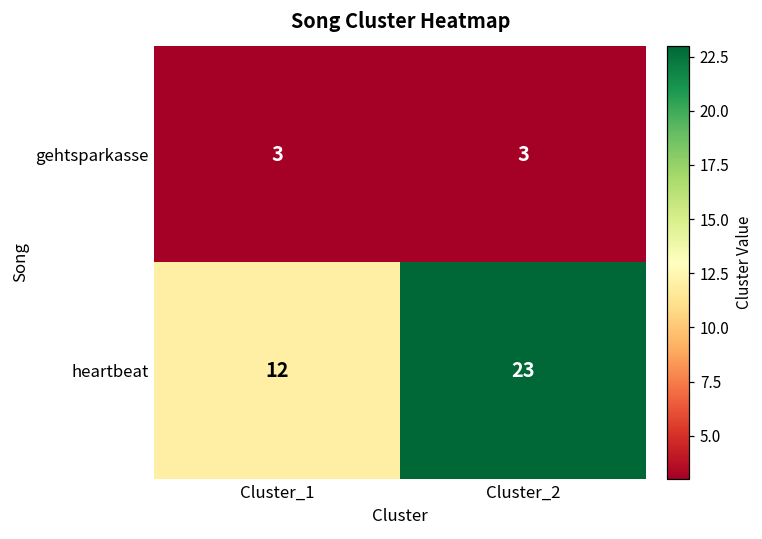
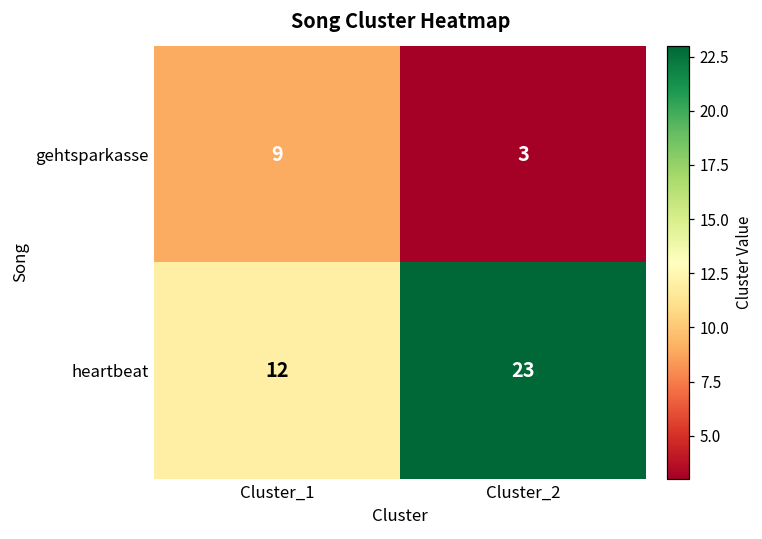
gehtsparkasse, Cluster_1: 3 -> 9
